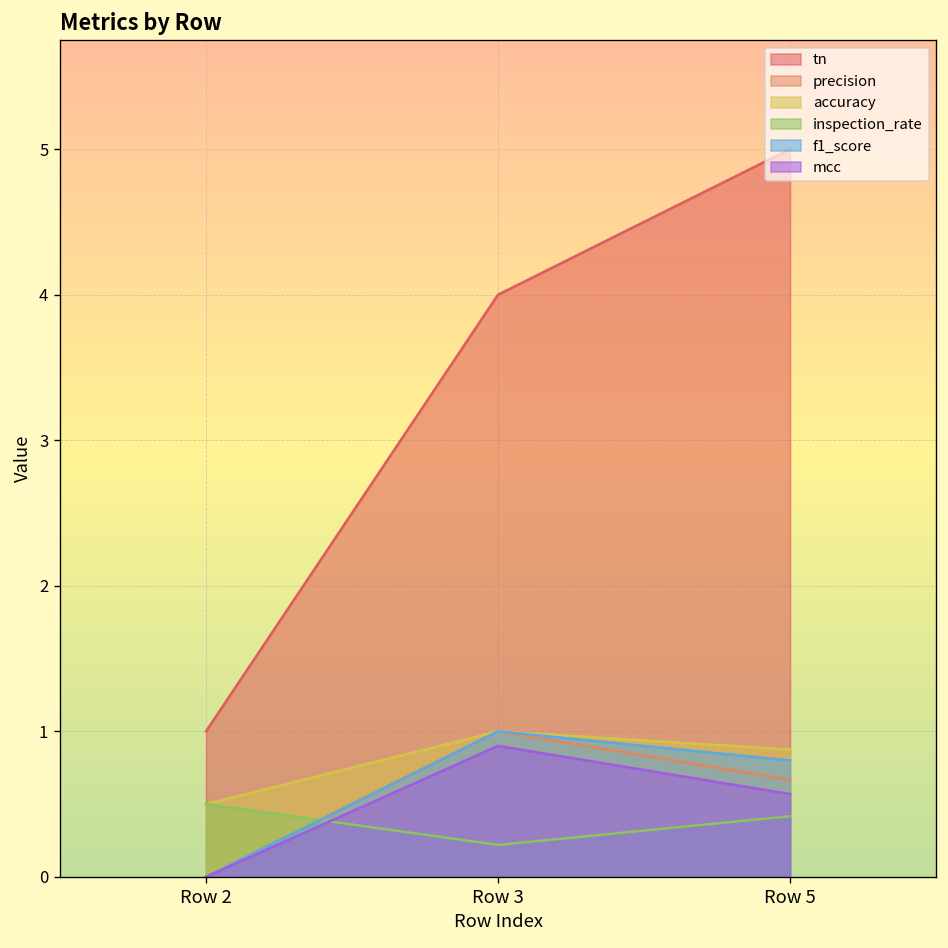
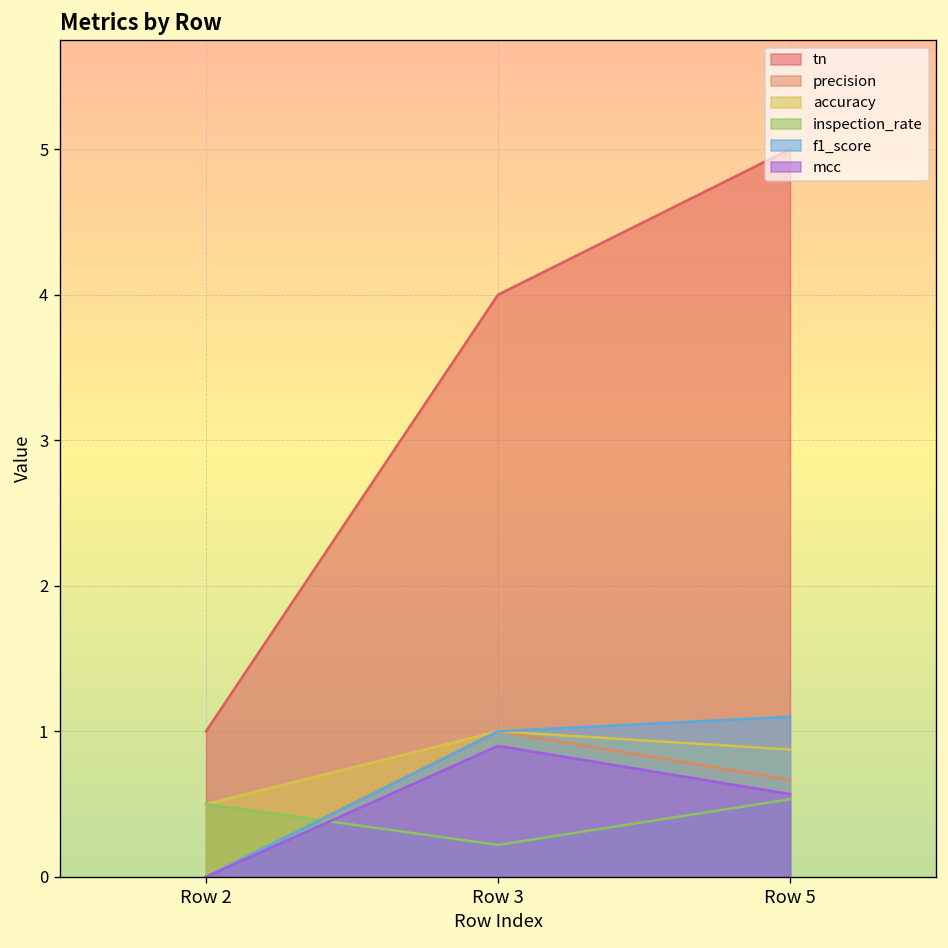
inspection_rate, Row 5: 0.42 -> 0.53
f1_score, Row 5: 0.8 -> 1.1
